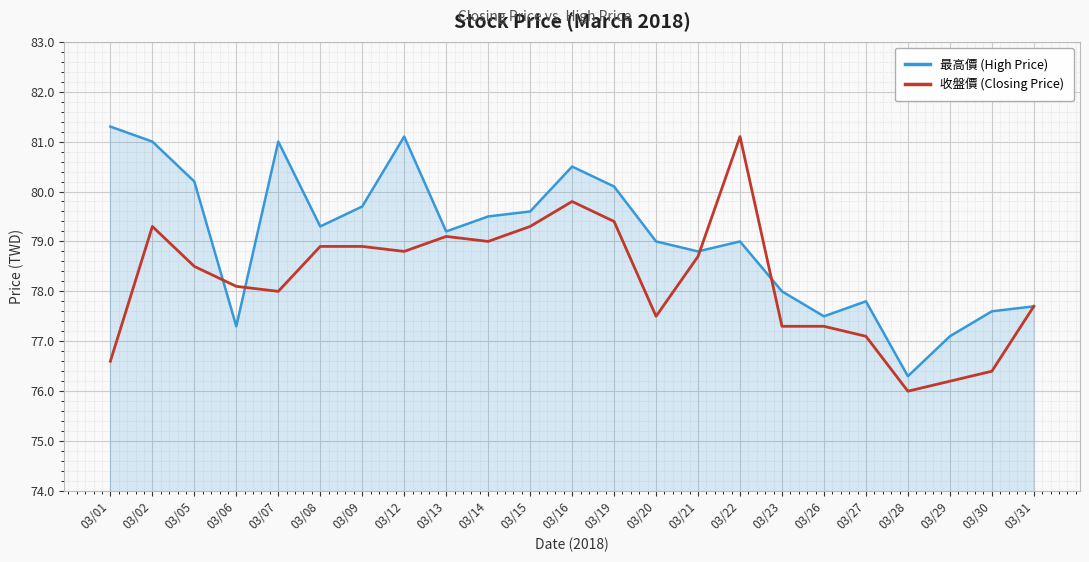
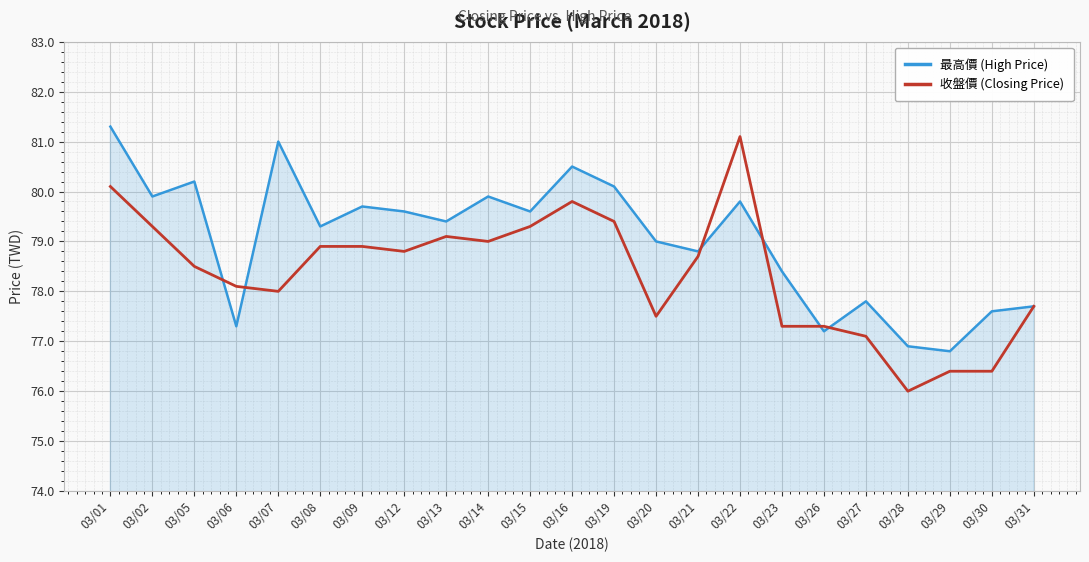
收盤價 (Closing Price), 03/01: 76.6 -> 80.1
最高價 (High Price), 03/02: 81.0 -> 79.9
最高價 (High Price), 03/12: 81.1 -> 79.6
最高價 (High Price), 03/13: 79.2 -> 79.4
最高價 (High Price), 03/14: 79.5 -> 79.9
最高價 (High Price), 03/22: 79.0 -> 79.8
最高價 (High Price), 03/23: 78.0 -> 78.4
最高價 (High Price), 03/26: 77.5 -> 77.2
最高價 (High Price), 03/28: 76.3 -> 76.9
最高價 (High Price), 03/29: 77.1 -> 76.8
收盤價 (Closing Price), 03/29: 76.2 -> 76.4
